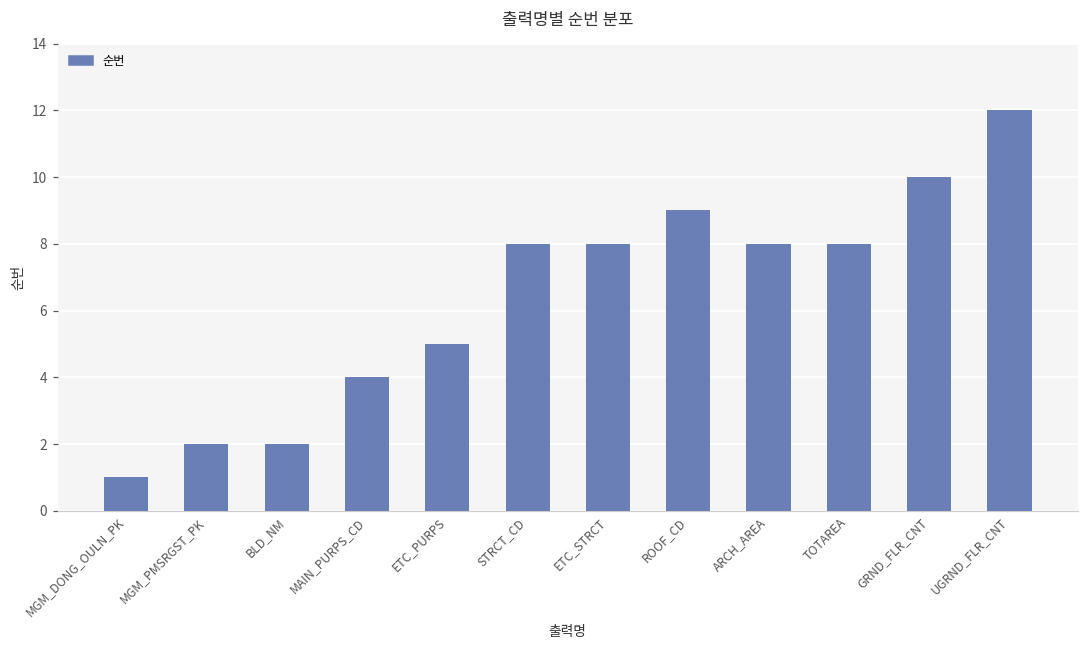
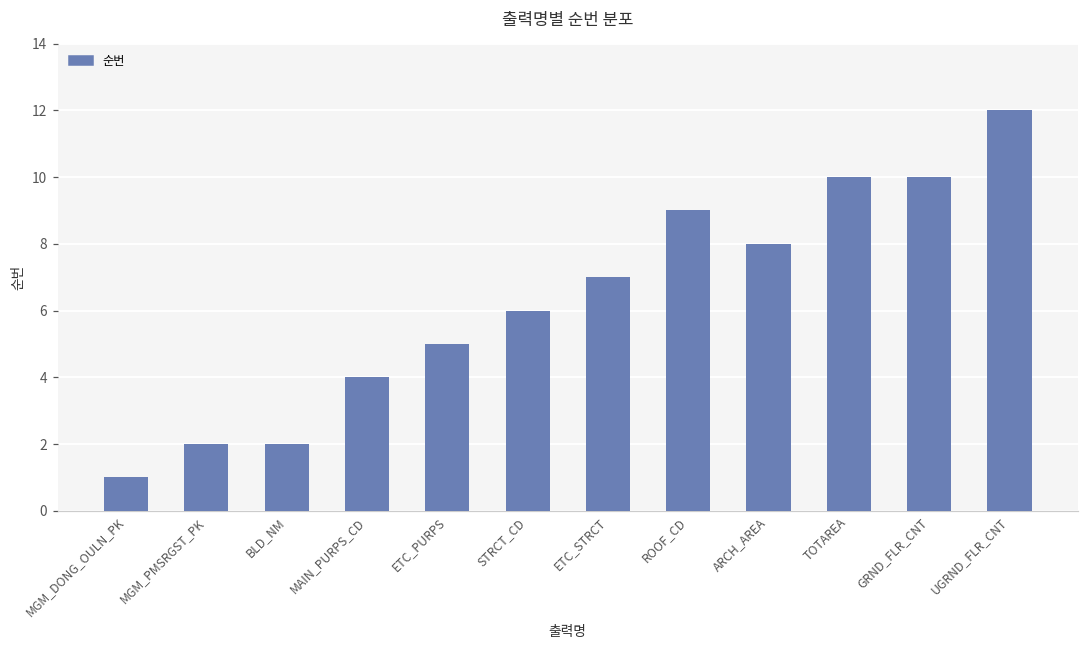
STRCT_CD: 8 -> 6
ETC_STRCT: 8 -> 7
TOTAREA: 8 -> 10
